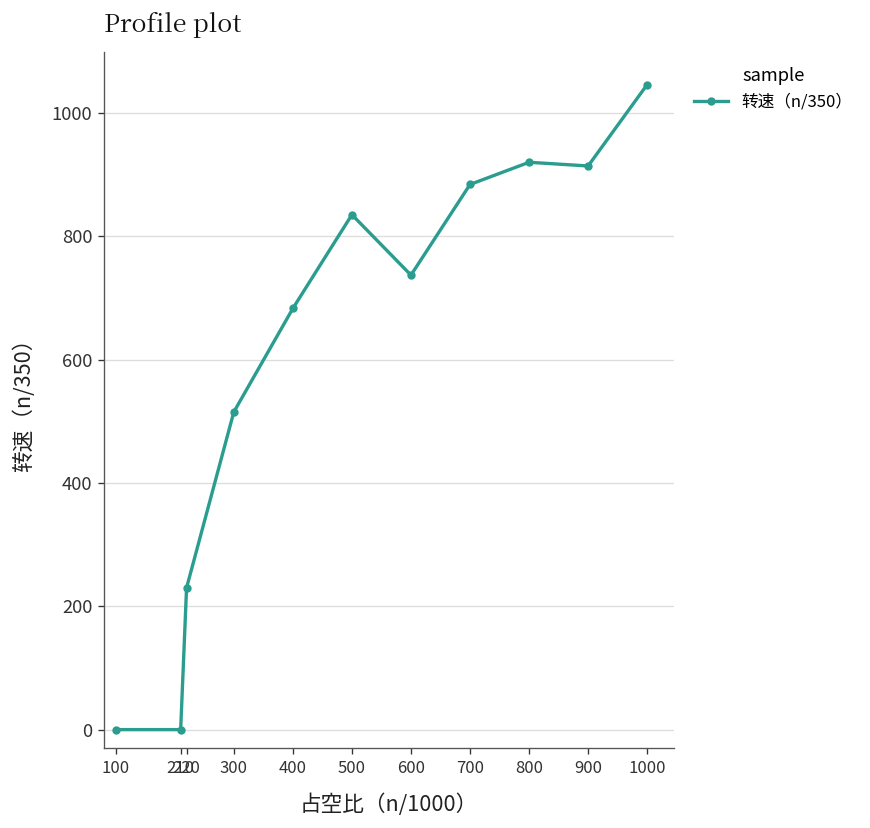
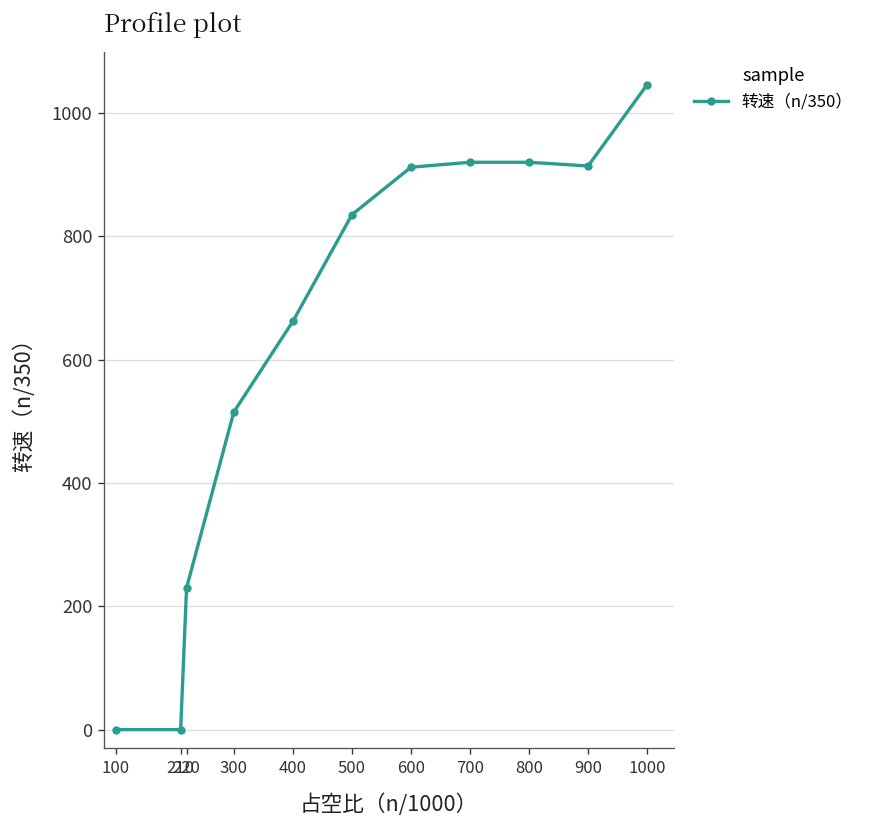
400: 680 -> 660
600: 740 -> 910
700: 880 -> 920
